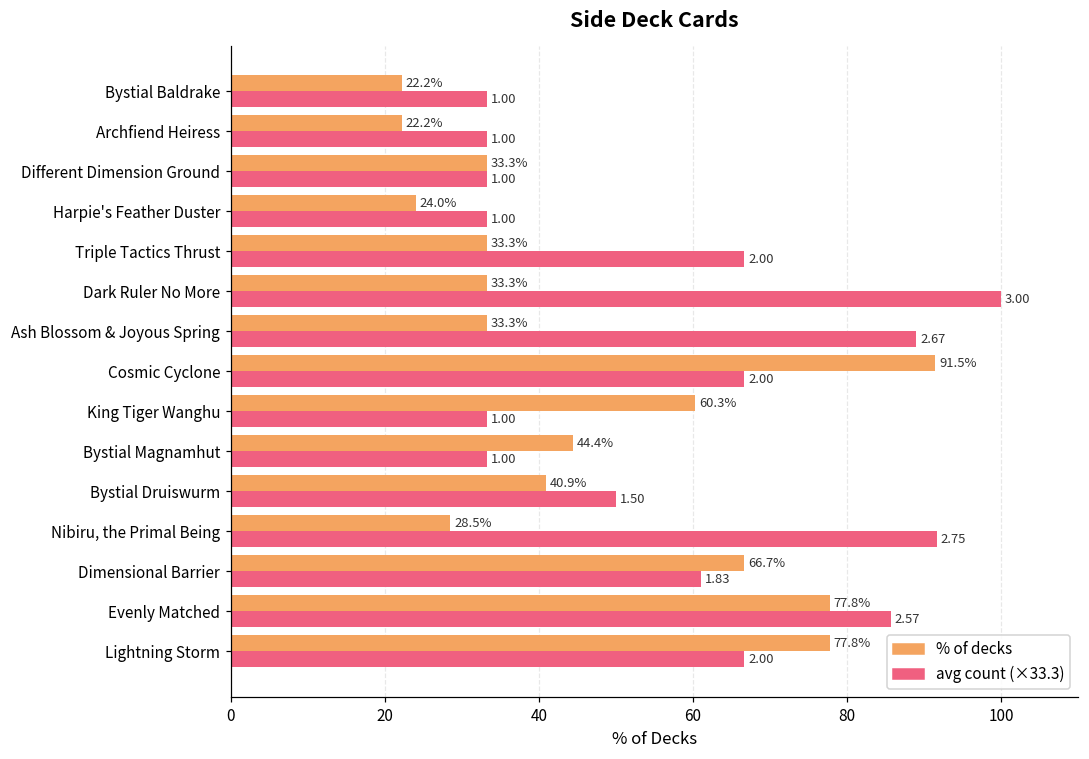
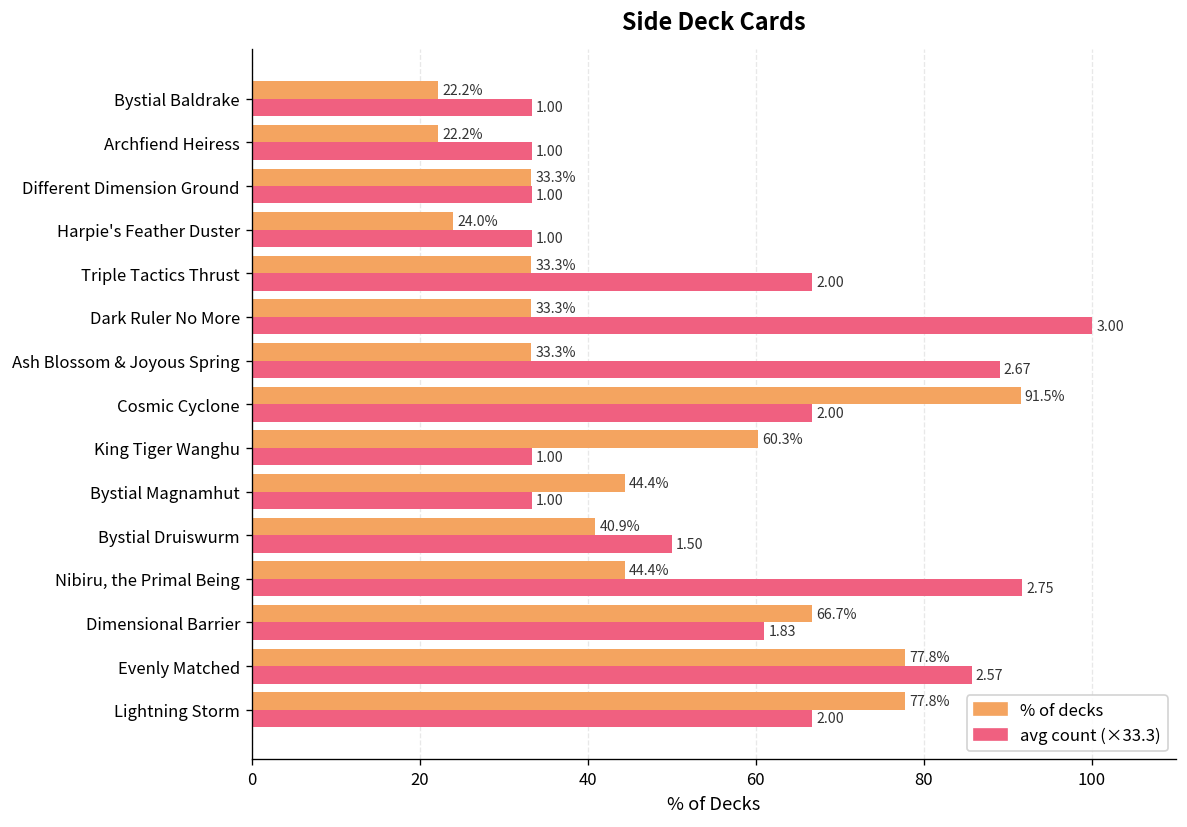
% of decks, Nibiru, the Primal Being: 28.5% -> 44.4%
